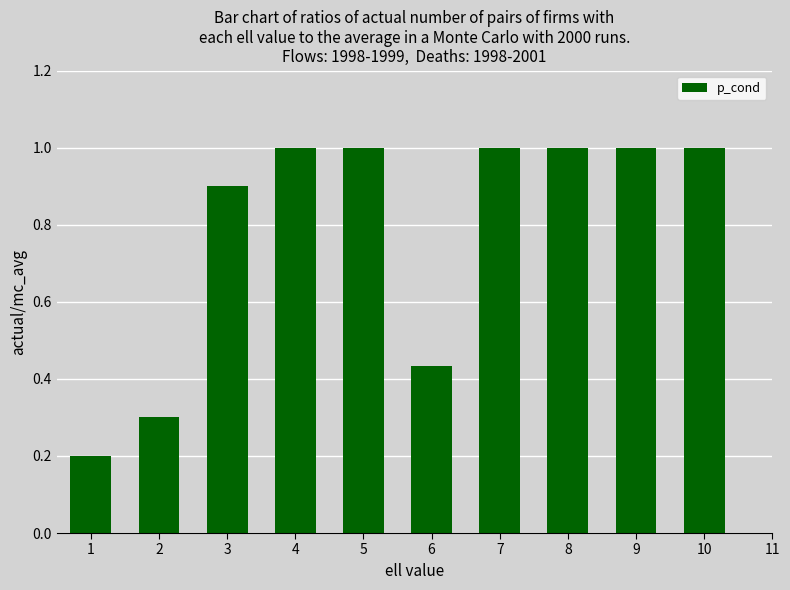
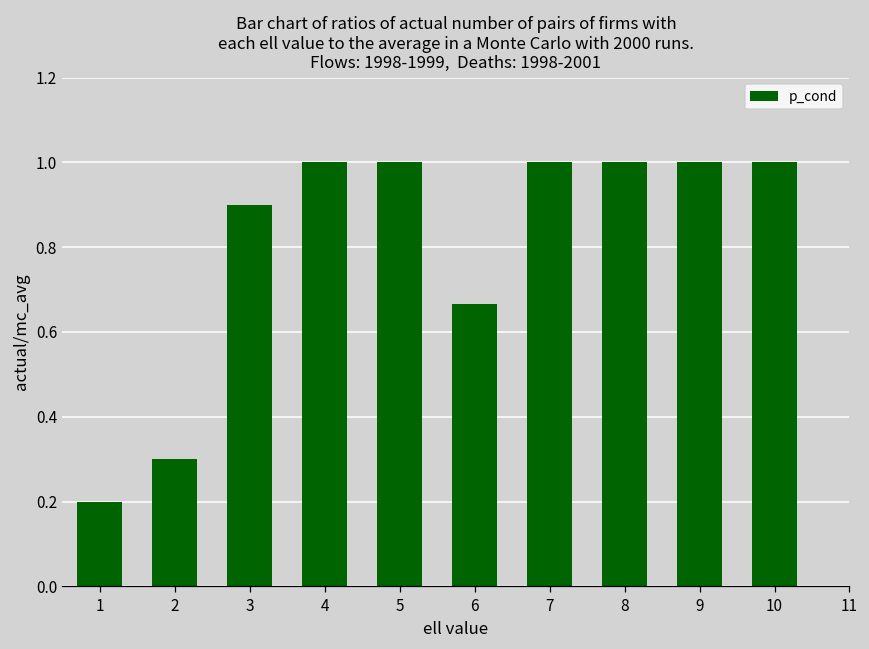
6: 0.43 -> 0.67
